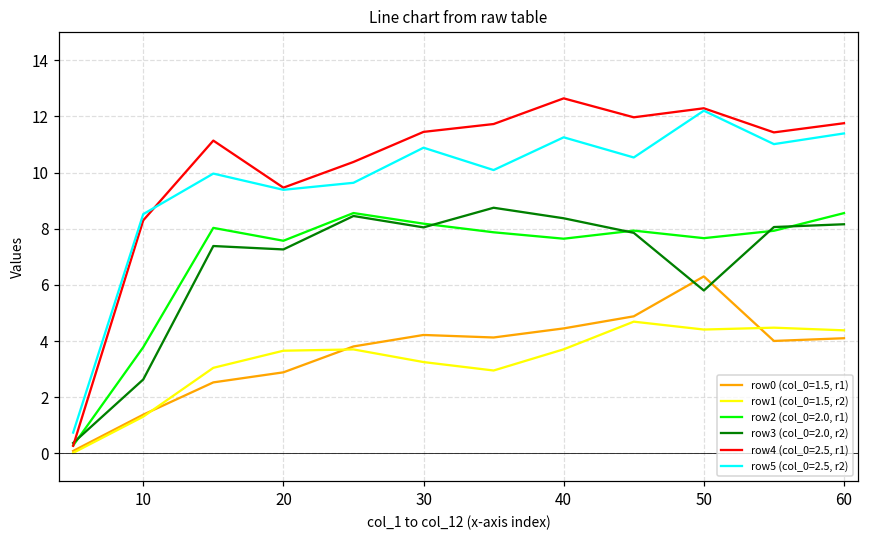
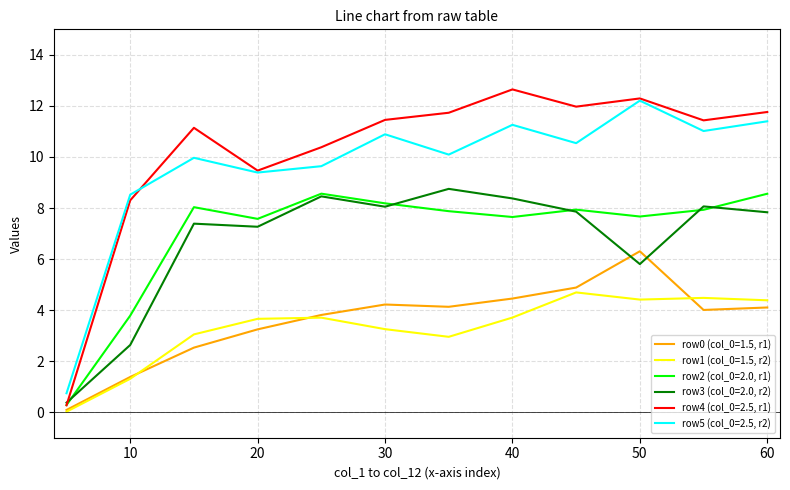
row0 (col_0=1.5, r1), 20: 2.9 -> 3.2
row3 (col_0=2.0, r2), 60: 8.2 -> 7.8
